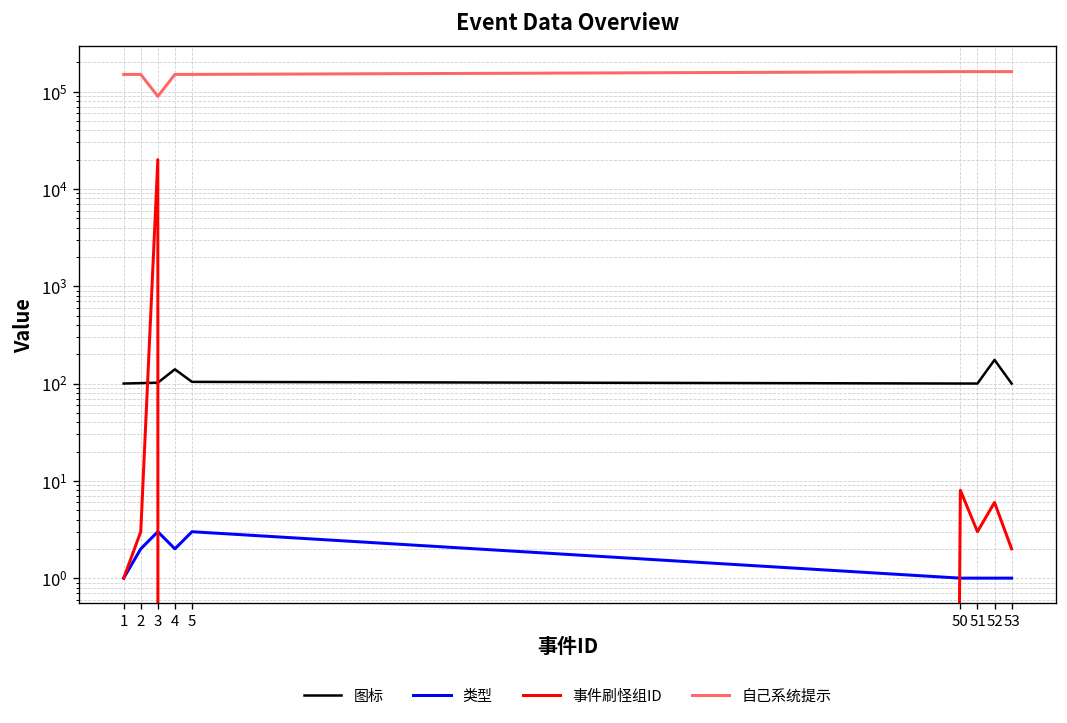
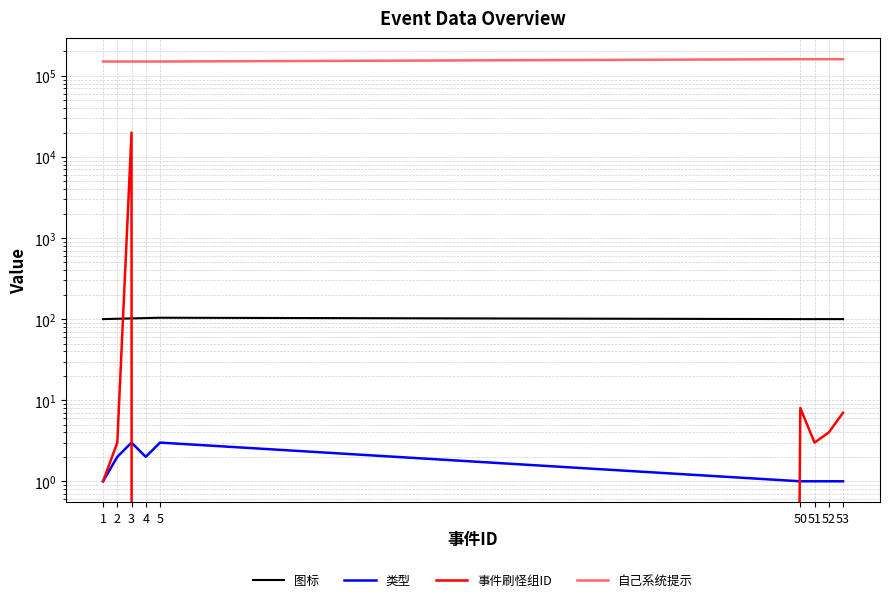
自己系统提示, 3: 90000 -> 150000
图标, 4: 140 -> 100
图标, 52: 180 -> 100
事件刷怪组ID, 52: 6 -> 4
事件刷怪组ID, 53: 2 -> 7
